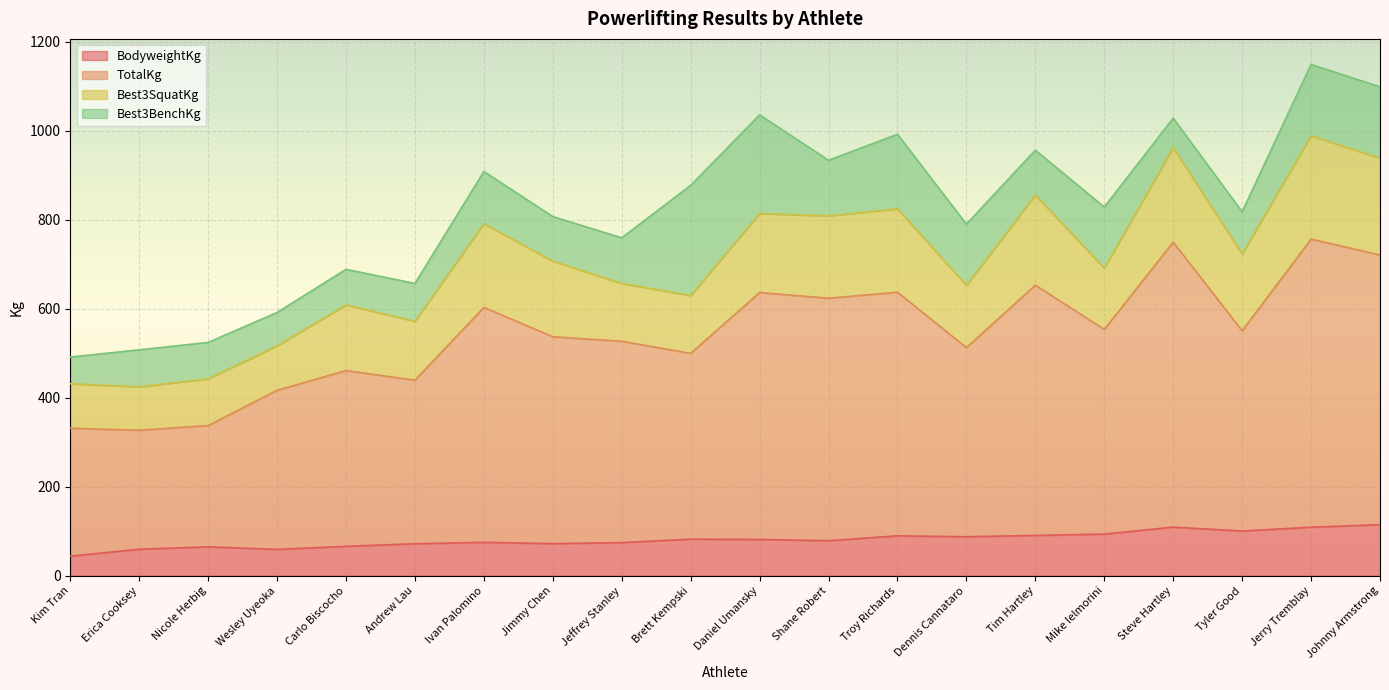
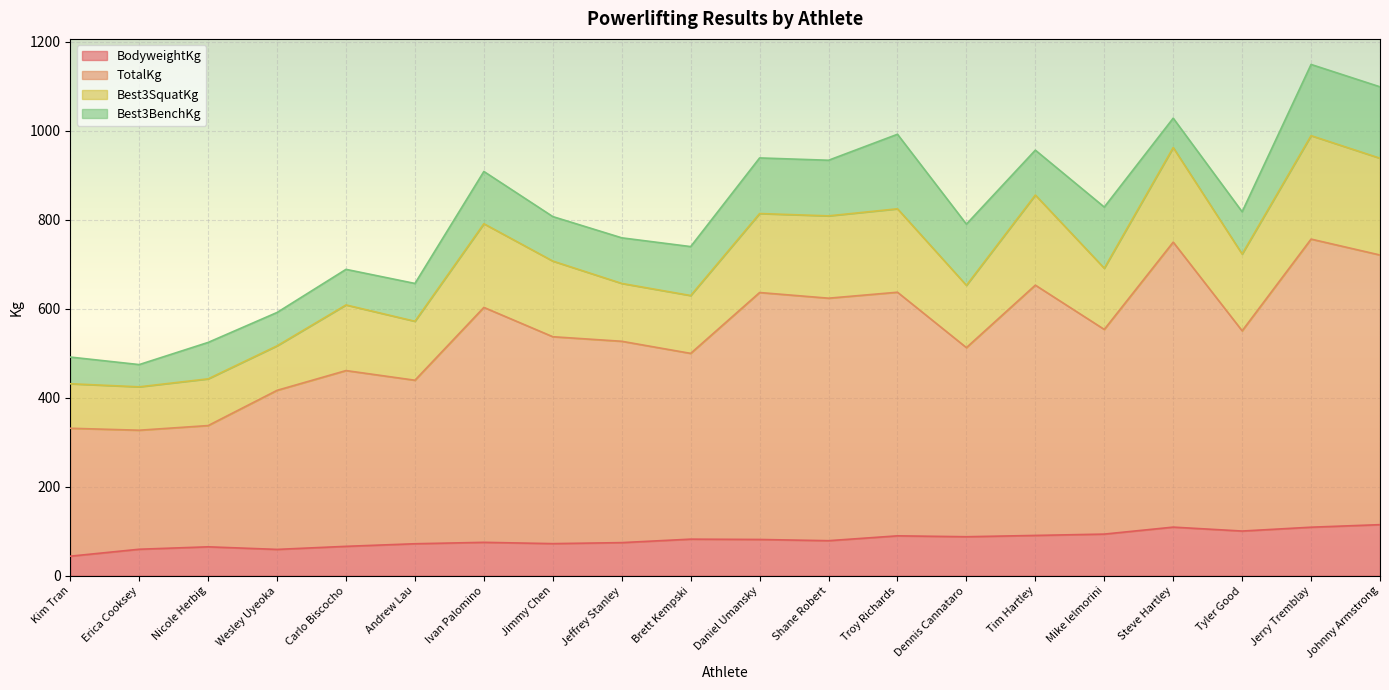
Best3BenchKg, Erica Cooksey: 80 -> 50
Best3BenchKg, Brett Kempski: 250 -> 110
Best3BenchKg, Daniel Umansky: 220 -> 130
